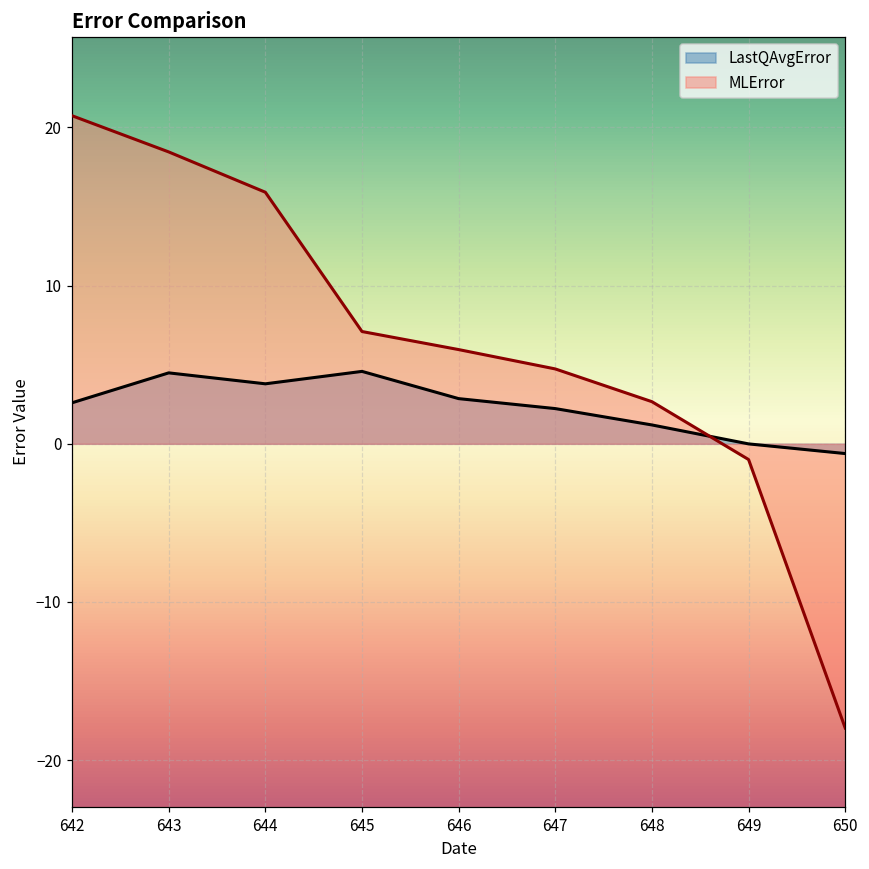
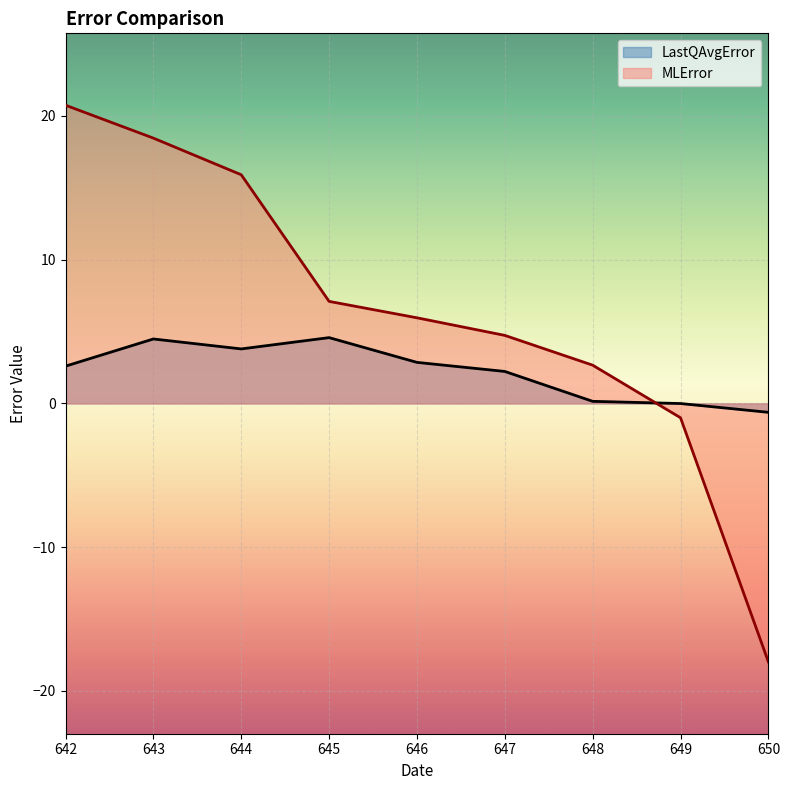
LastQAvgError, 648: 1.2 -> 0.1
